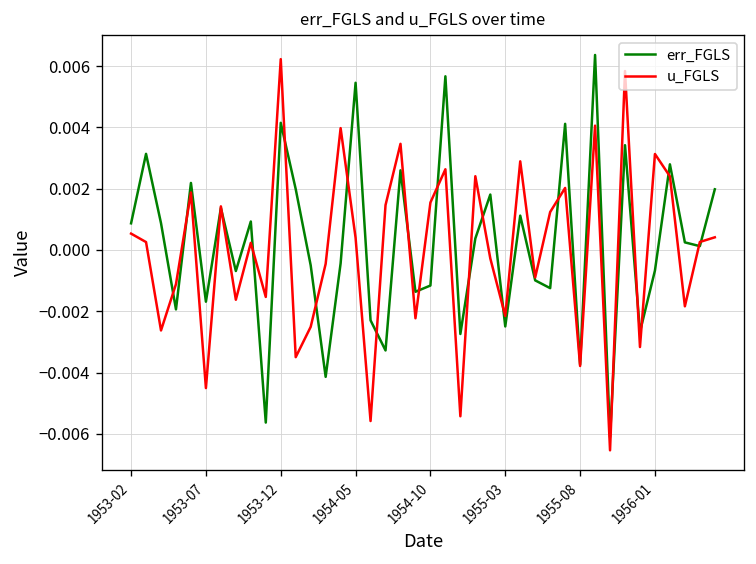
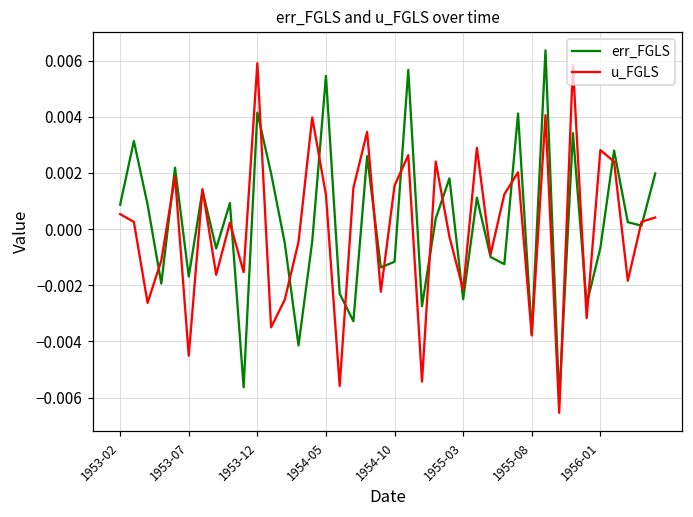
u_FGLS, 1953-12: 0.0062 -> 0.0059
u_FGLS, 1954-05: 0.0004 -> 0.0012
u_FGLS, 1956-01: 0.0031 -> 0.0028
